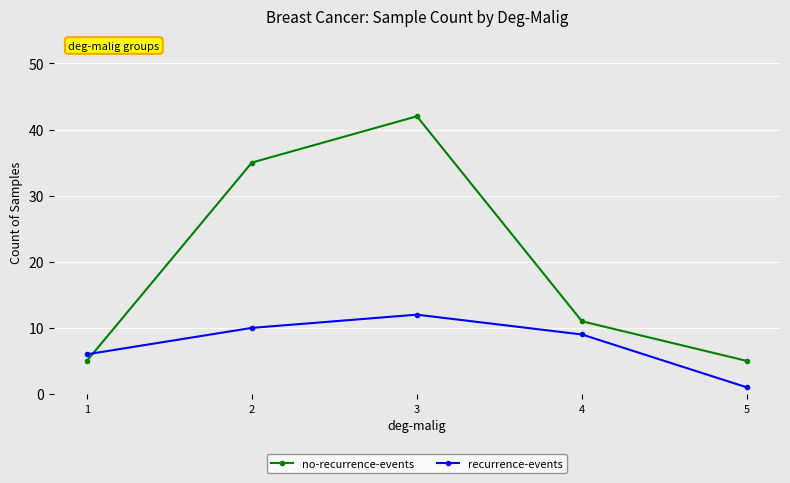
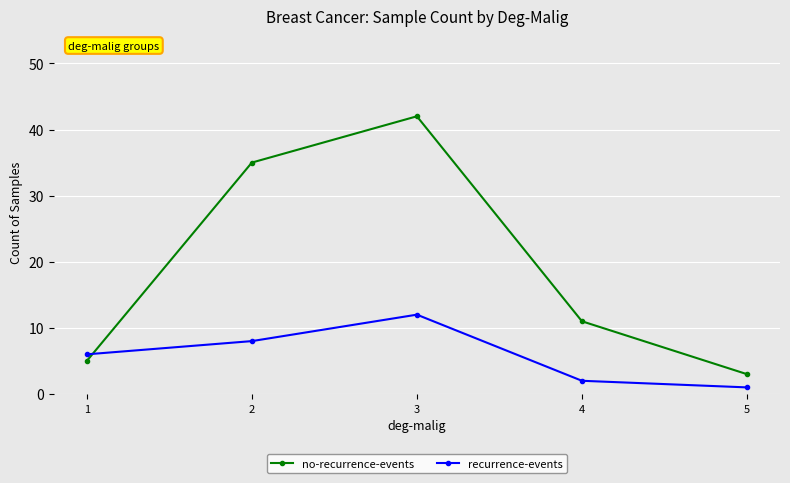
recurrence-events, 2: 10 -> 8
recurrence-events, 4: 9 -> 2
no-recurrence-events, 5: 5 -> 3
